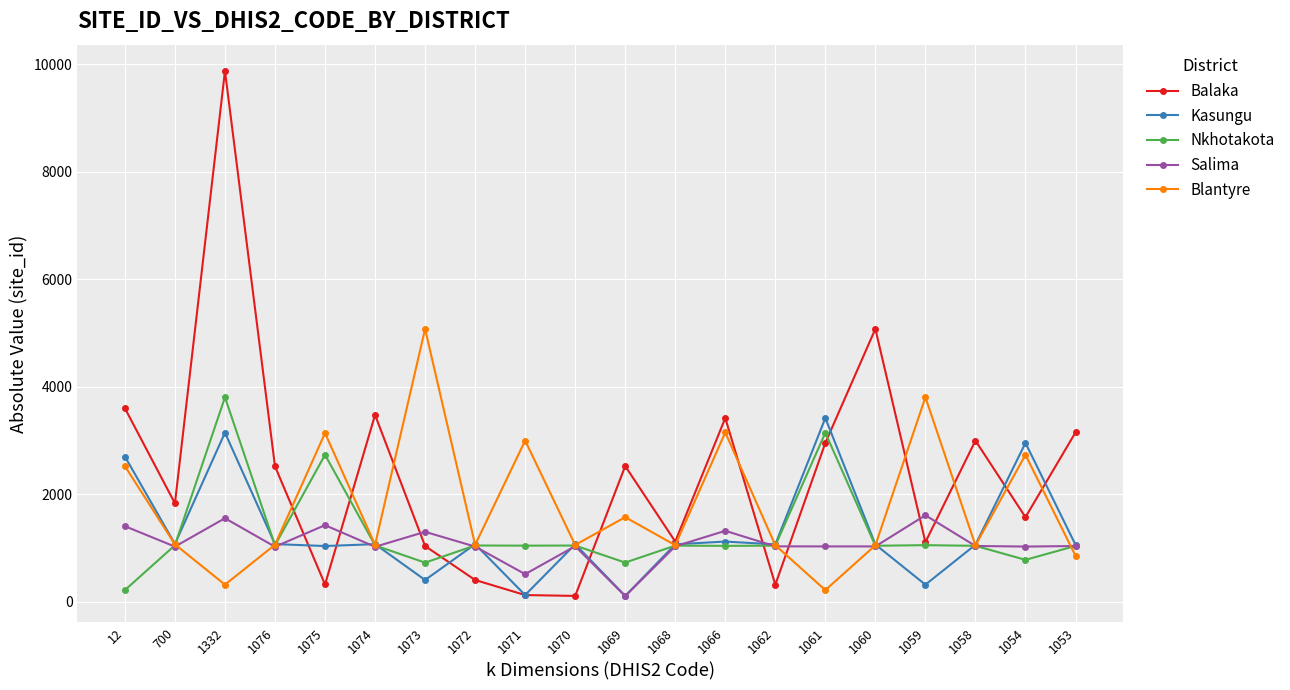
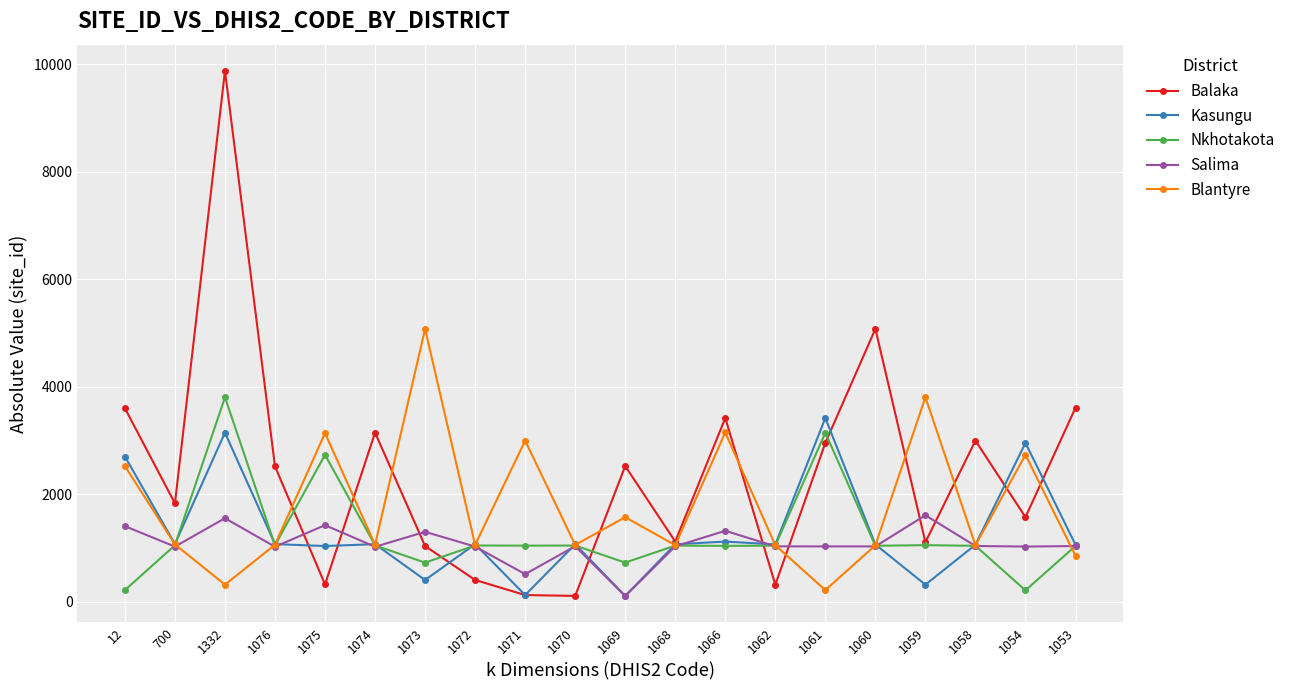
Balaka, 1074: 3500 -> 3100
Nkhotakota, 1054: 800 -> 200
Balaka, 1053: 3200 -> 3600
